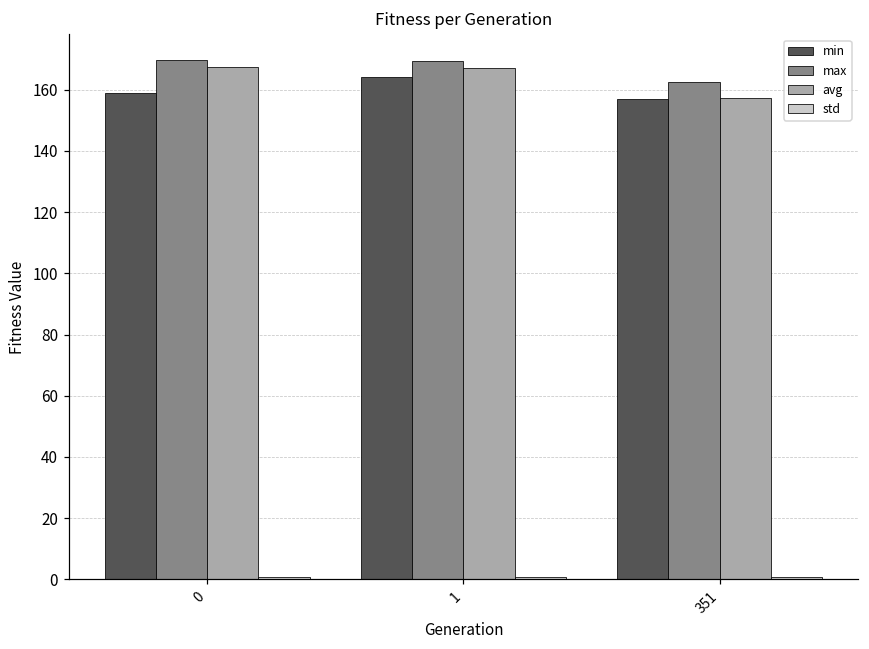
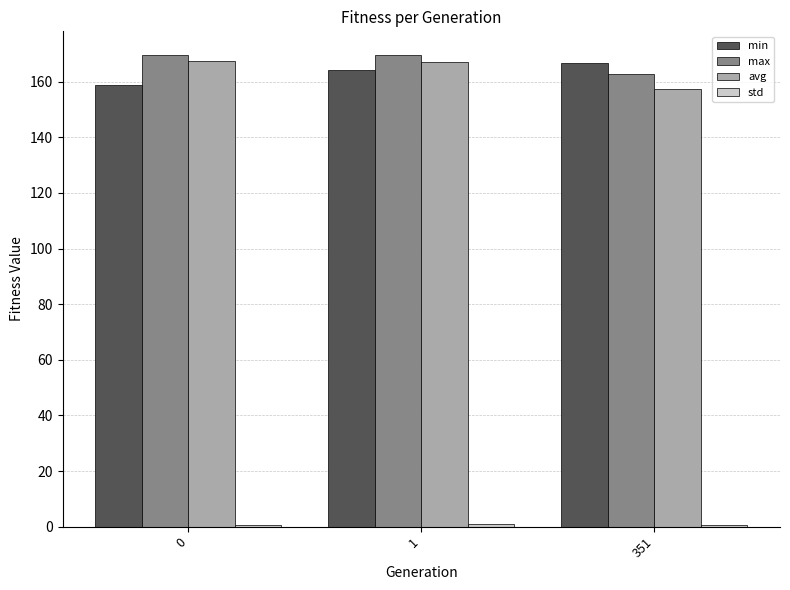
min, 351: 157 -> 167
